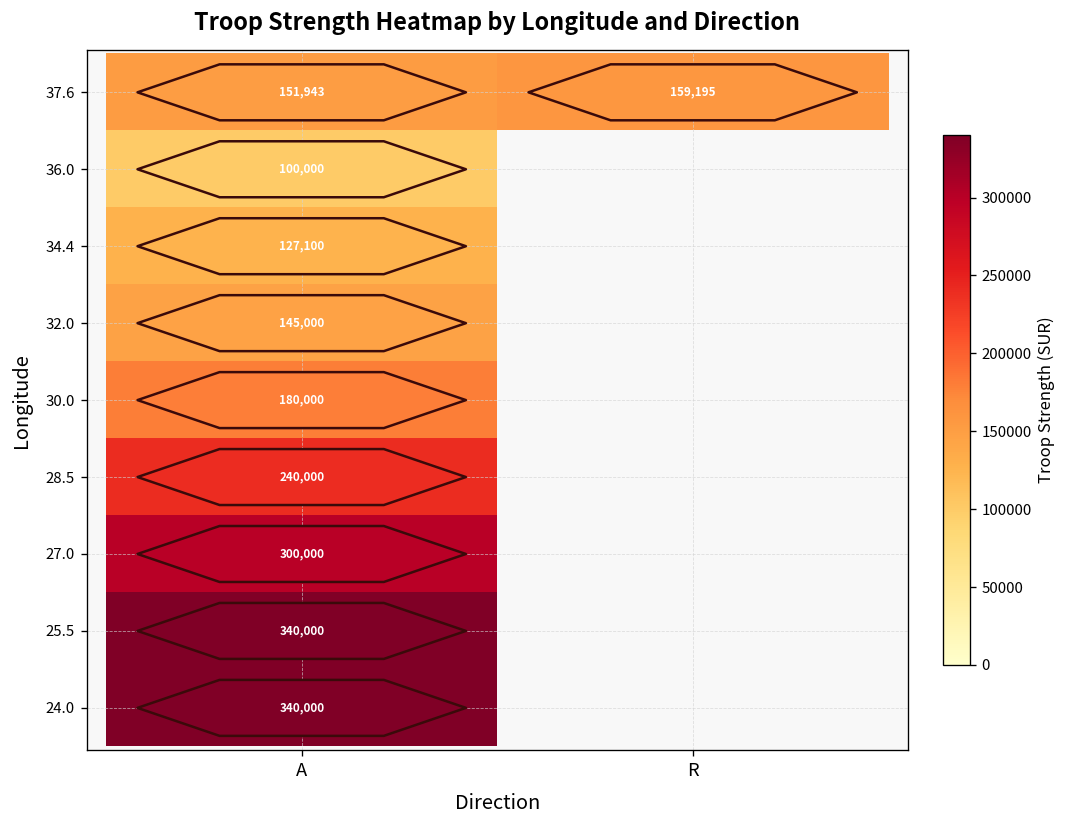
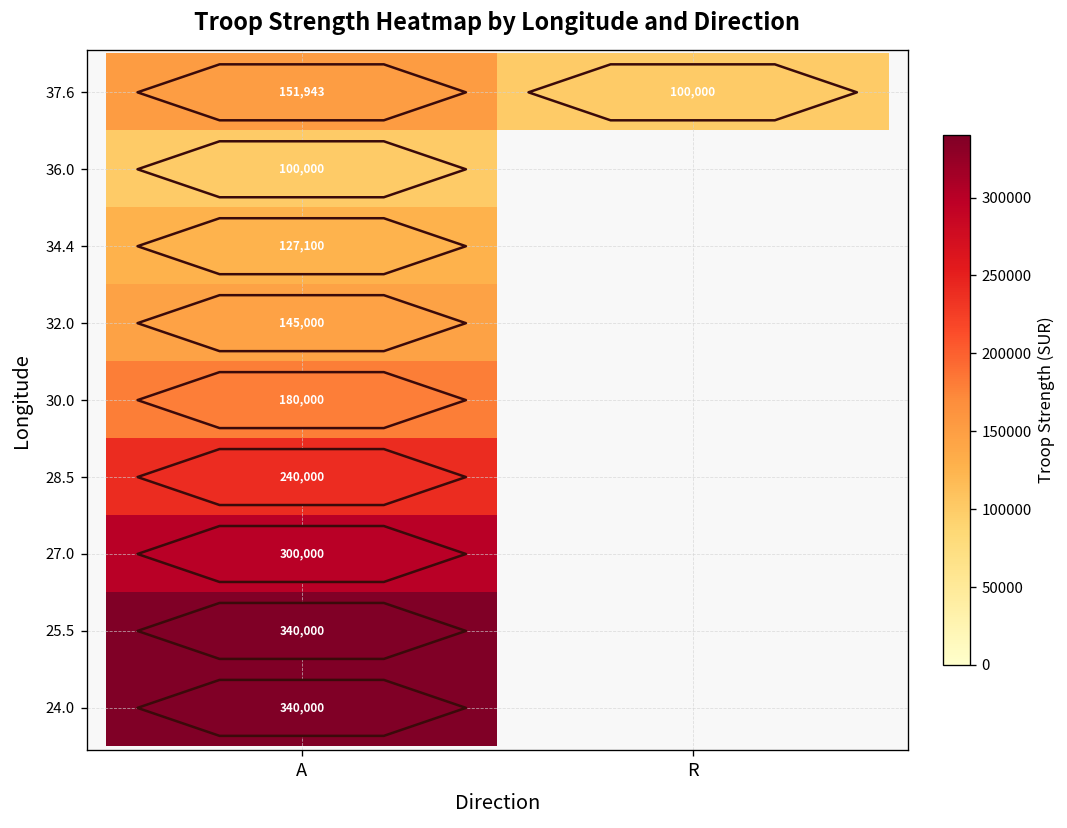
37.6, R: 159,195 -> 100,000
